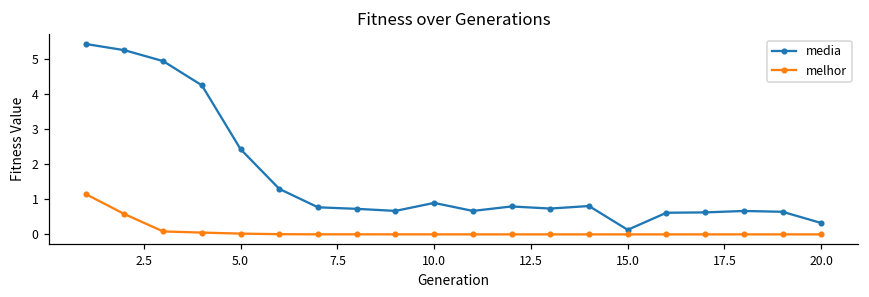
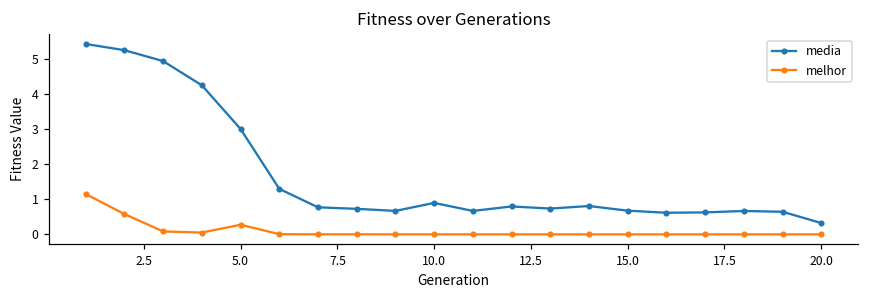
media, 5.0: 2.4 -> 3.0
melhor, 5.0: 0.0 -> 0.3
media, 15.0: 0.1 -> 0.7
